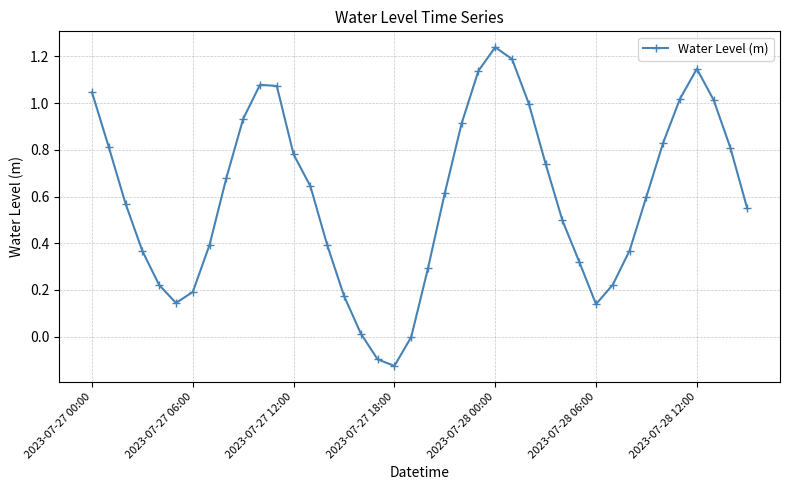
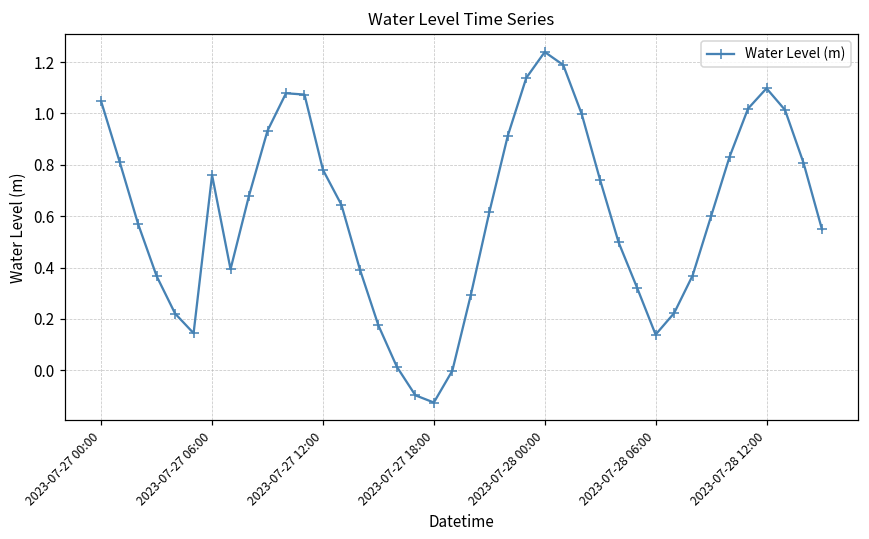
2023-07-27 06:00: 0.19 -> 0.76
2023-07-28 12:00: 1.15 -> 1.10
